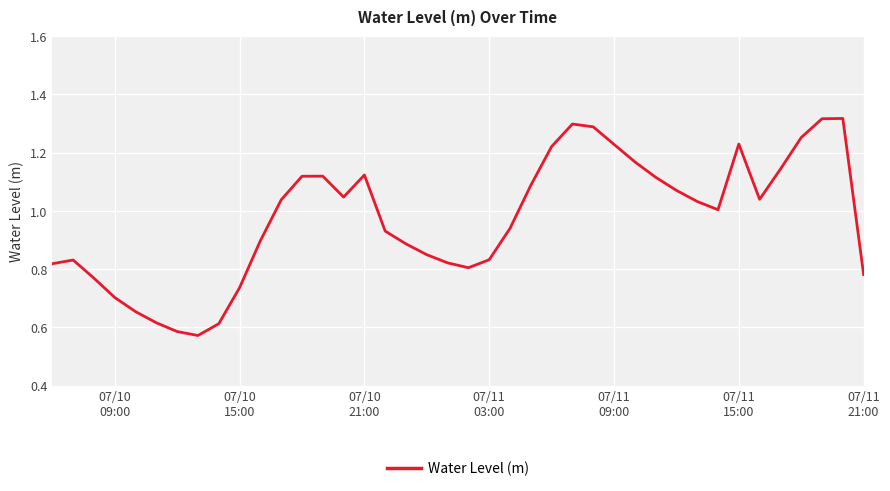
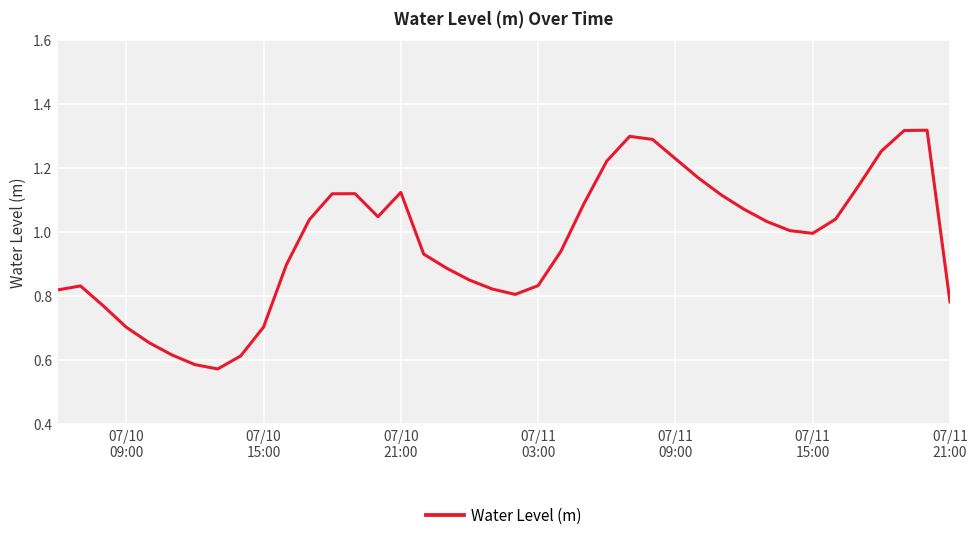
07/10 15:00: 0.74 -> 0.70
07/11 15:00: 1.23 -> 1.00
